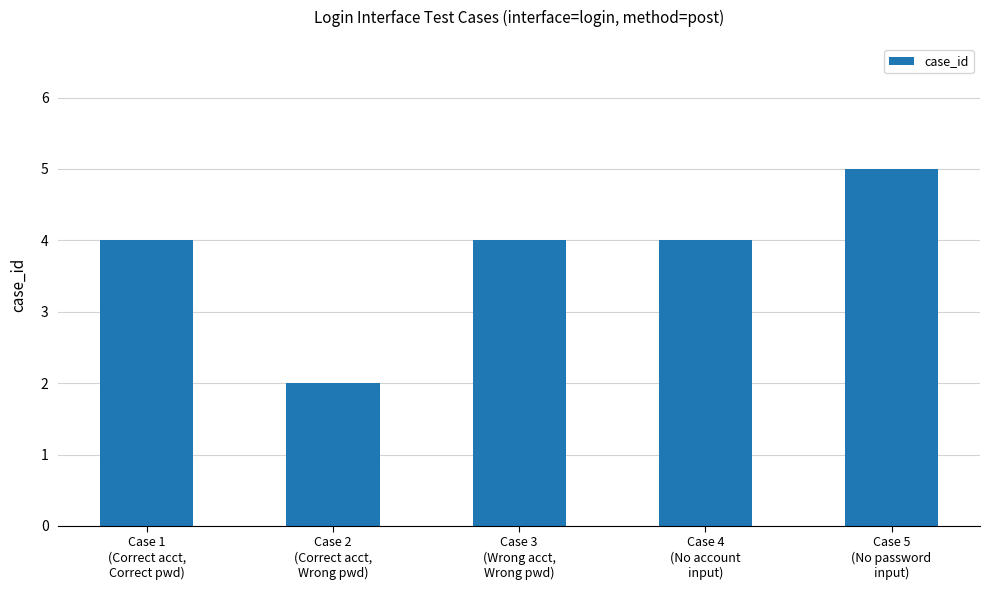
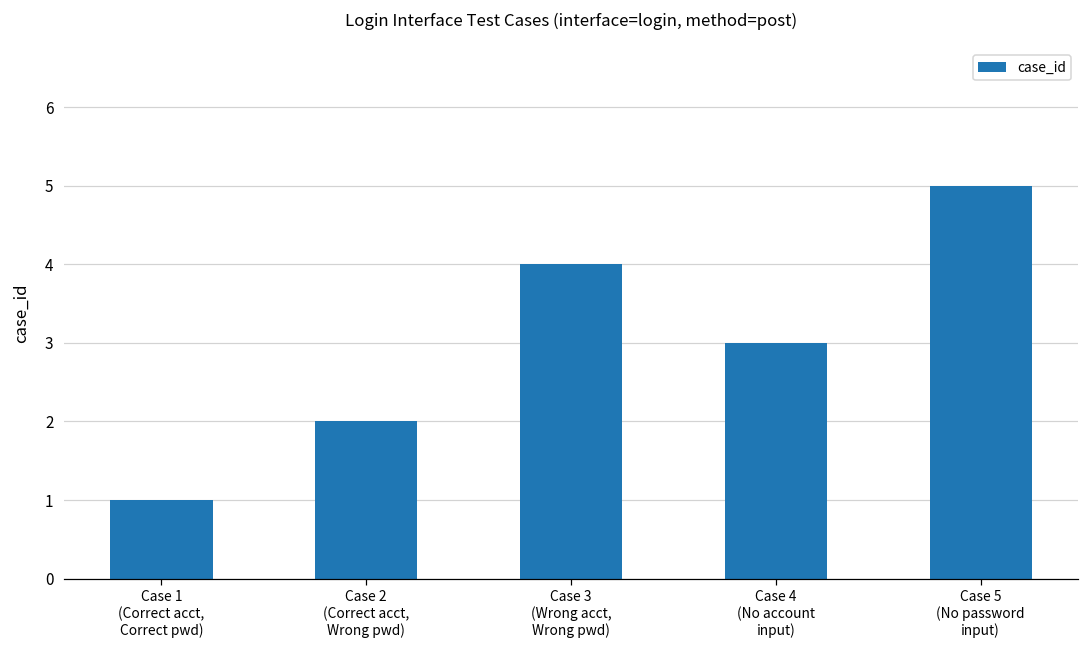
Case 1 (Correct acct, Correct pwd): 4 -> 1
Case 4 (No account input): 4 -> 3
